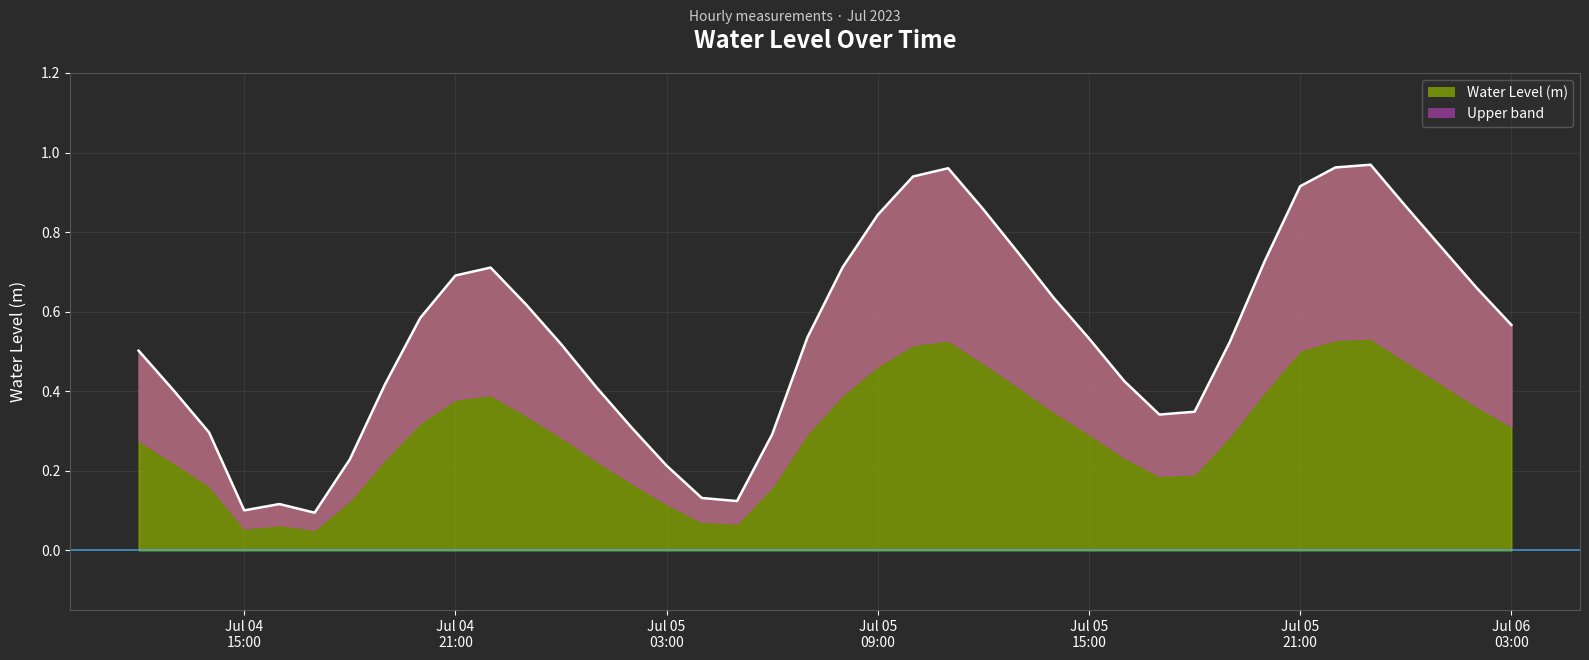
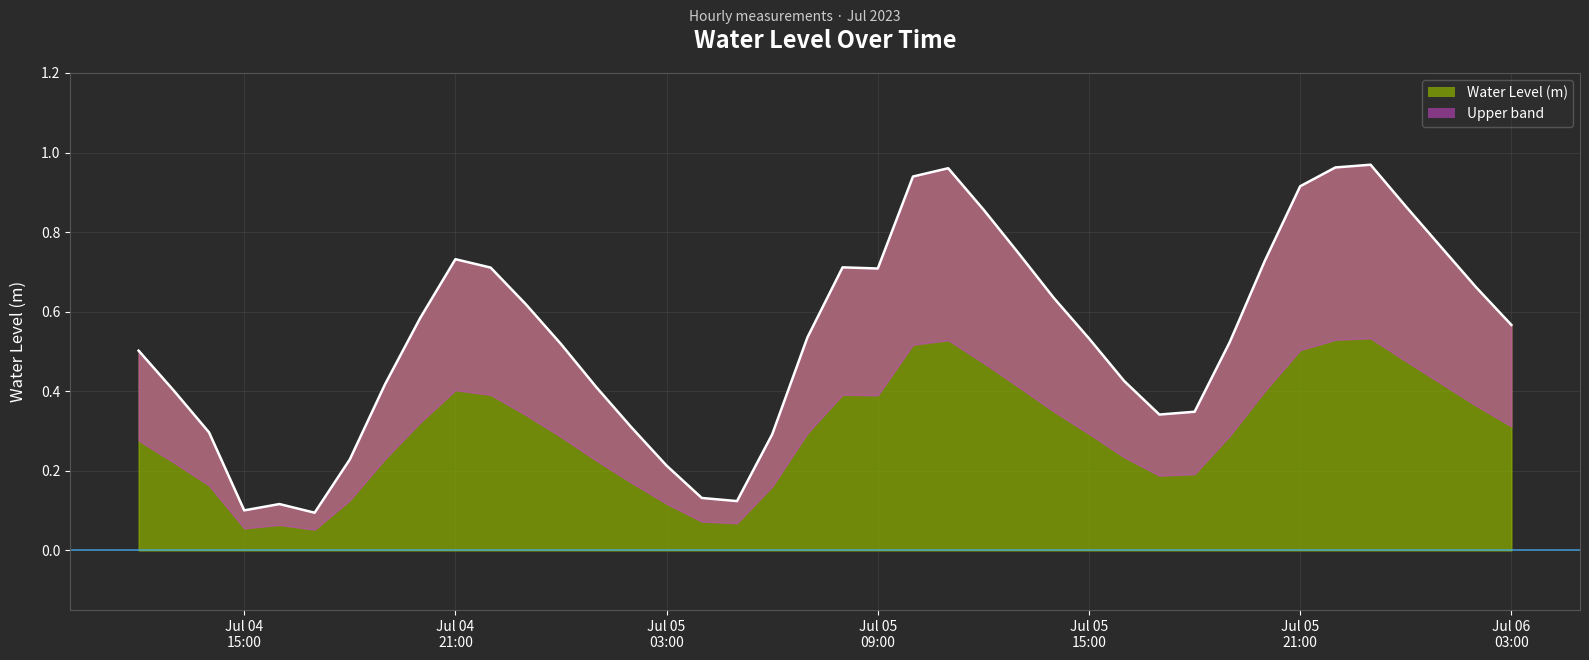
Jul 04 21:00: 0.69 -> 0.73
Jul 05 09:00: 0.84 -> 0.71
